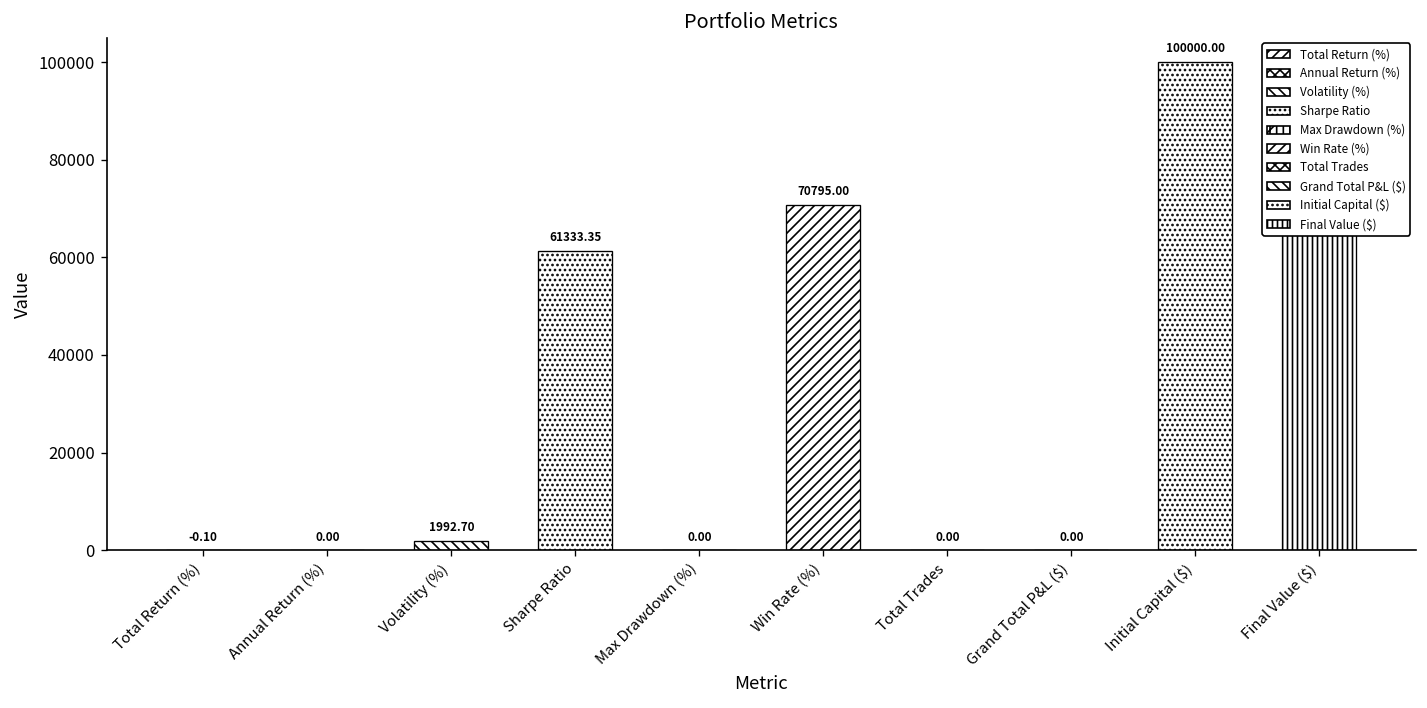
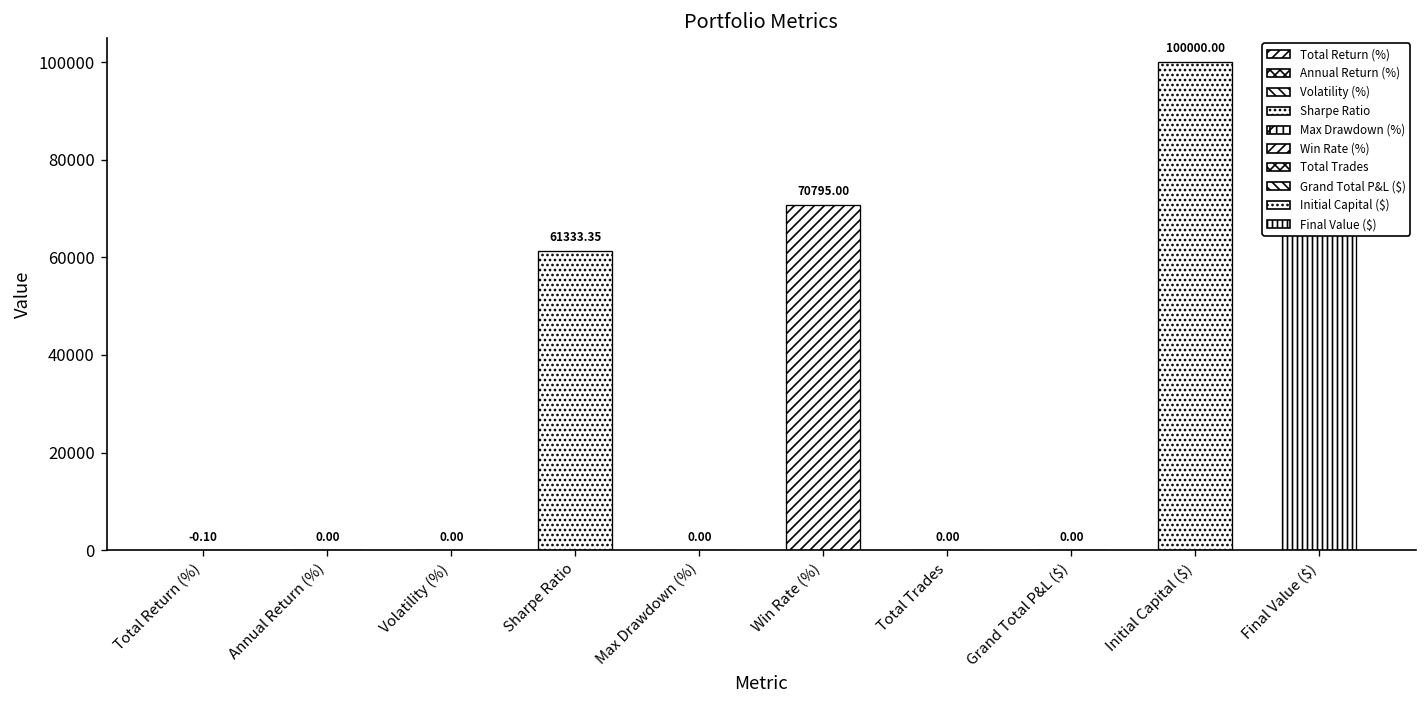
Volatility (%): 1992.70 -> 0.00
